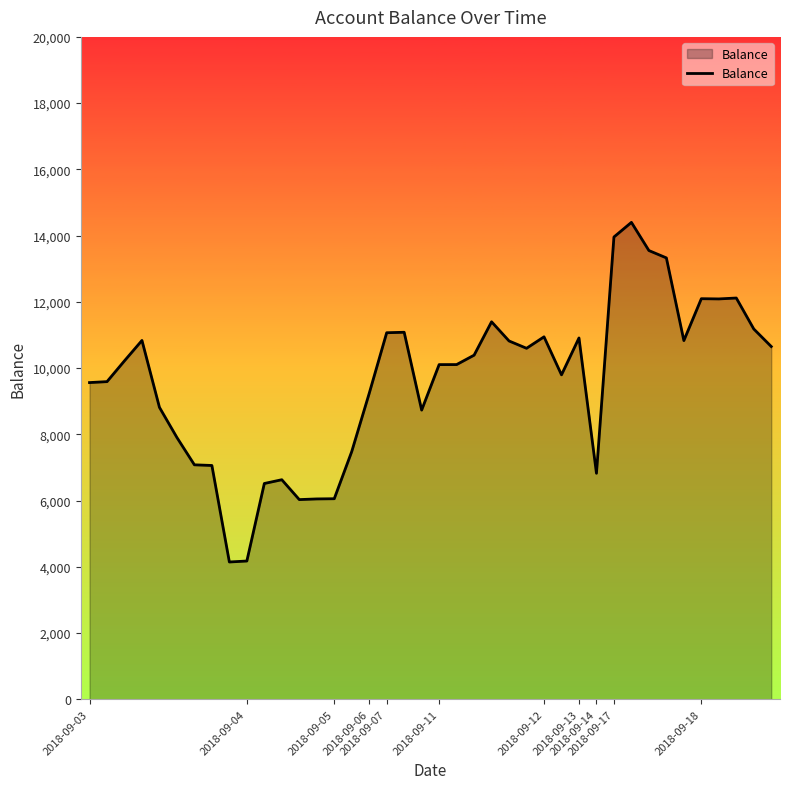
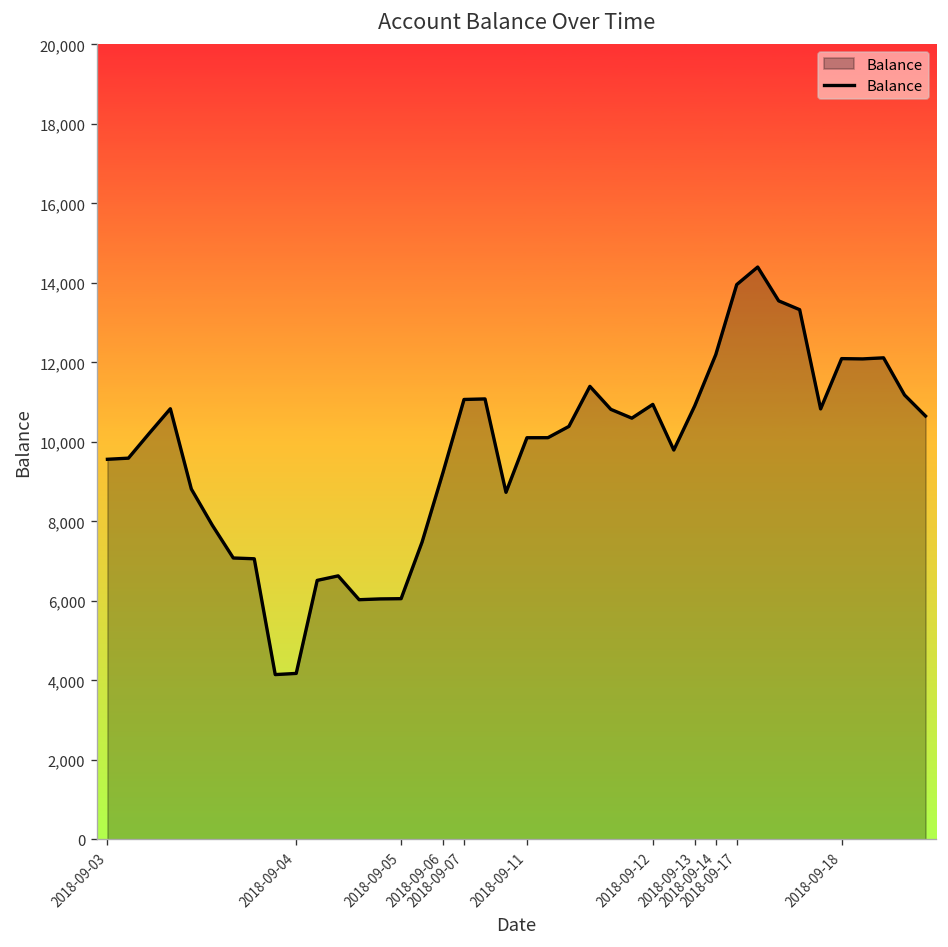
2018-09-14: 6,800 -> 12,200
